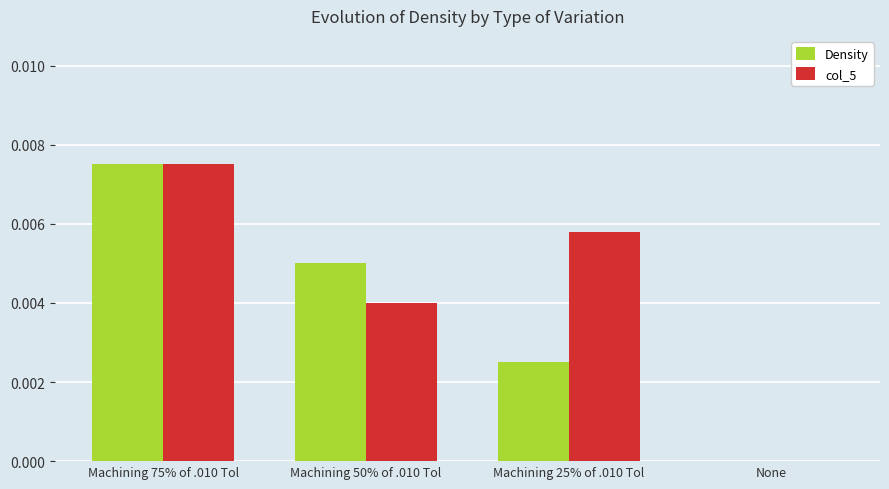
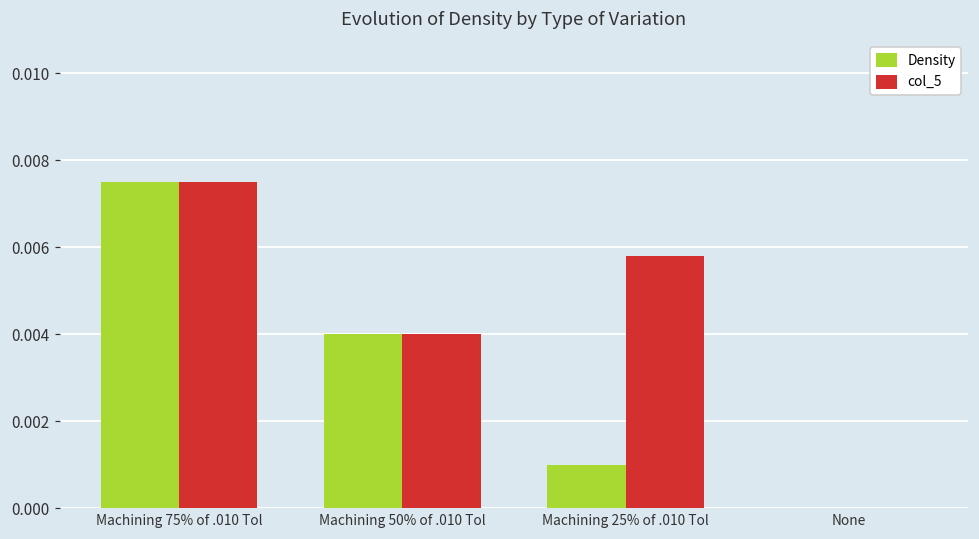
Density, Machining 50% of .010 Tol: 0.005 -> 0.004
Density, Machining 25% of .010 Tol: 0.0025 -> 0.0010
